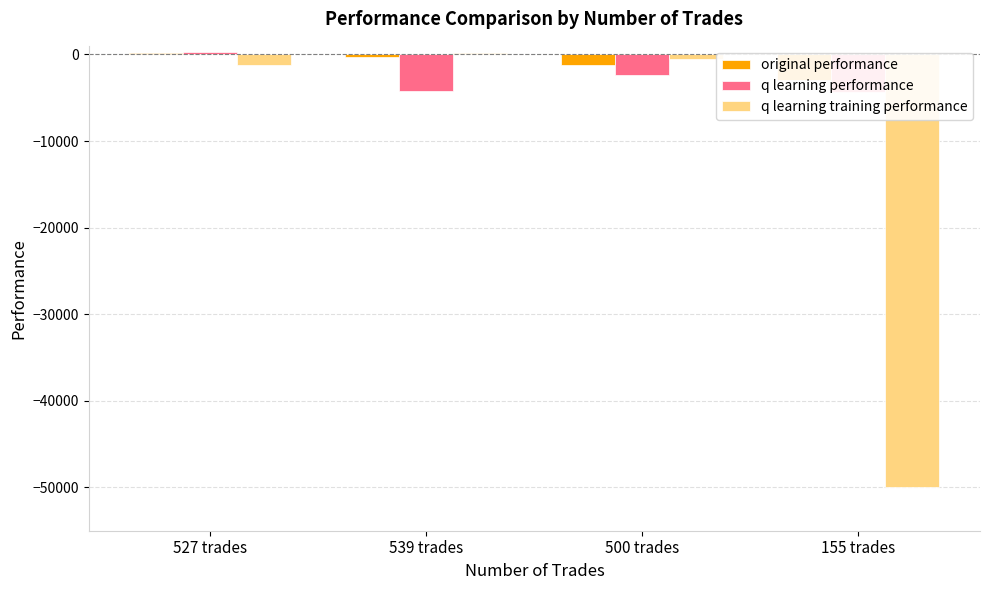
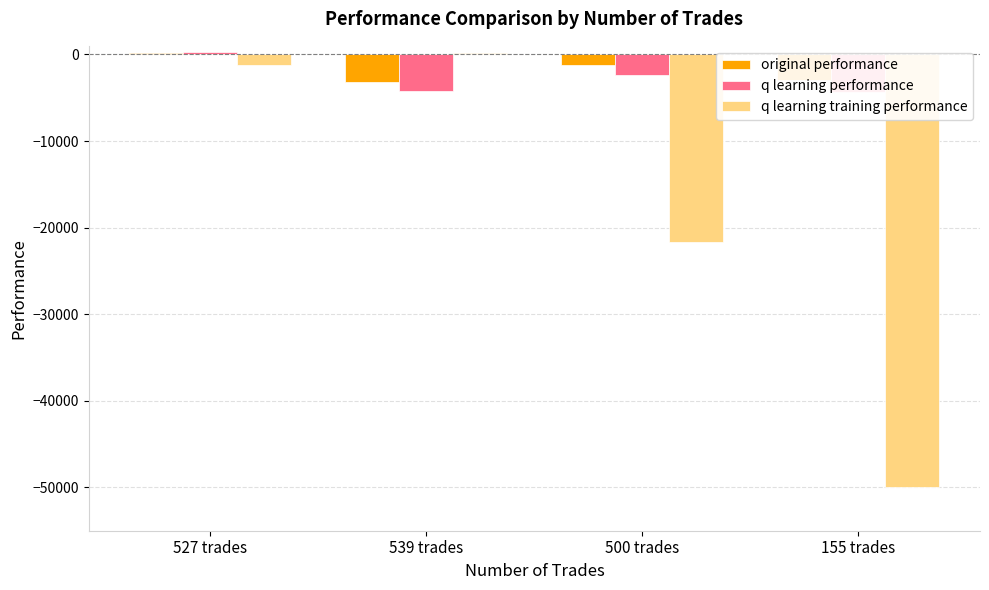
original performance, 539 trades: 0 -> -3000
q learning training performance, 500 trades: -1000 -> -22000
